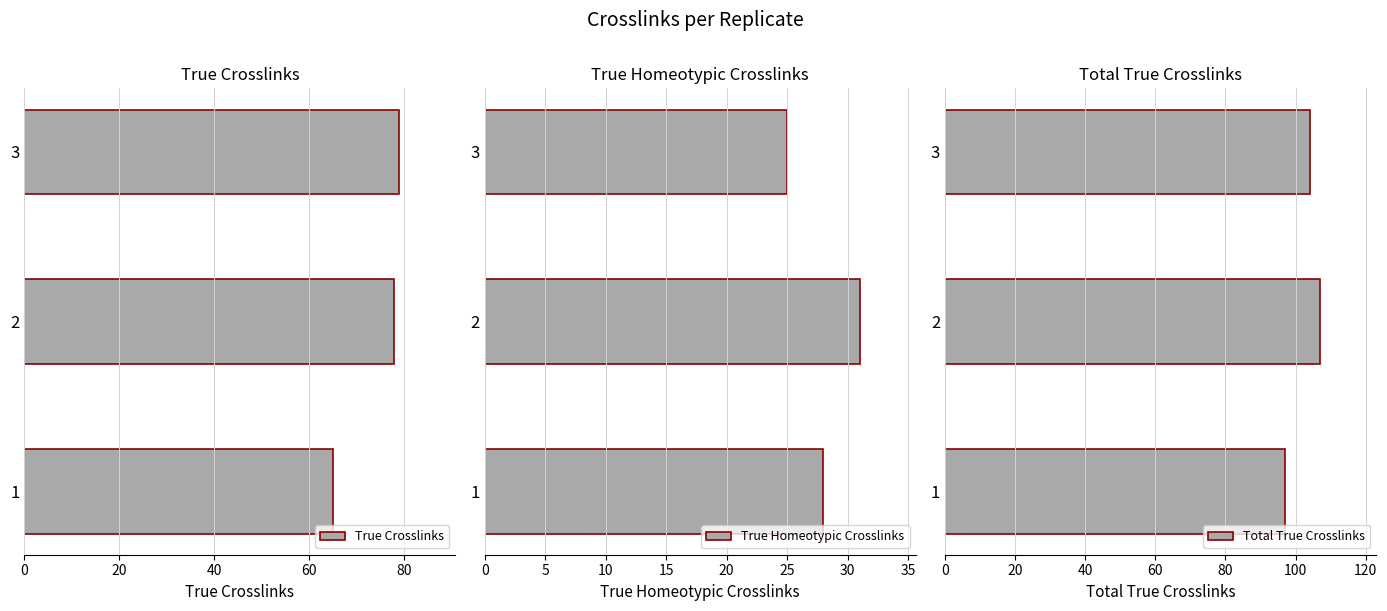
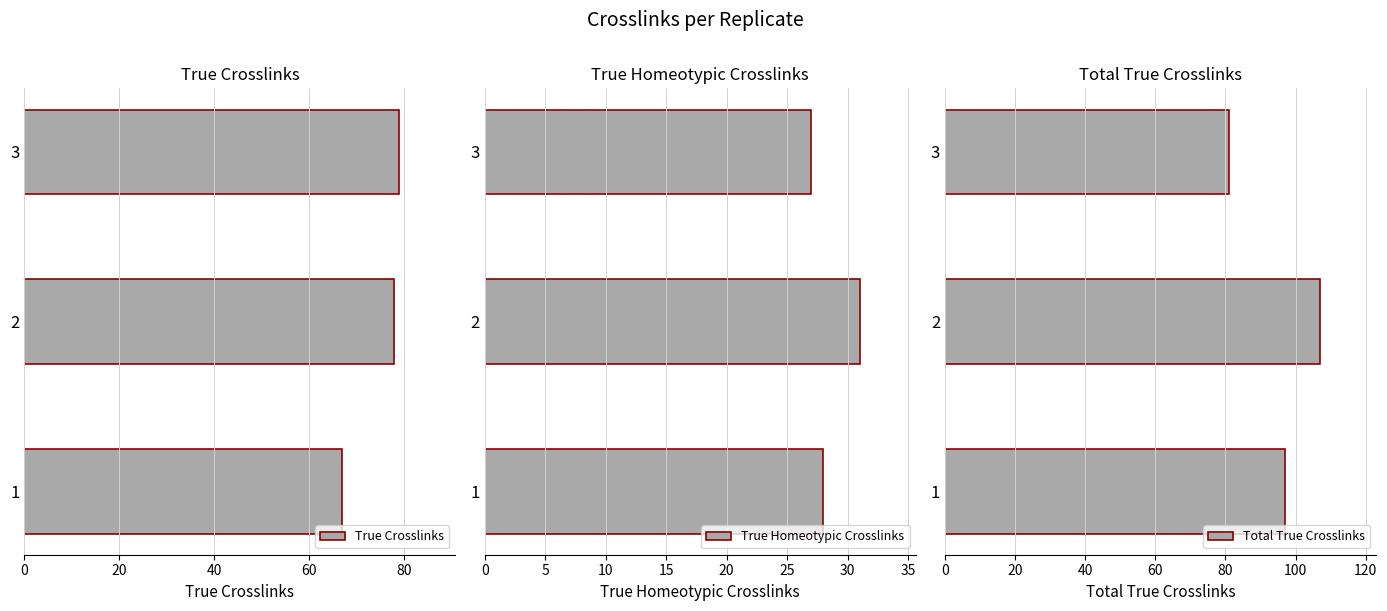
True Crosslinks, 1: 65 -> 67
True Homeotypic Crosslinks, 3: 25 -> 27
Total True Crosslinks, 3: 104 -> 81
